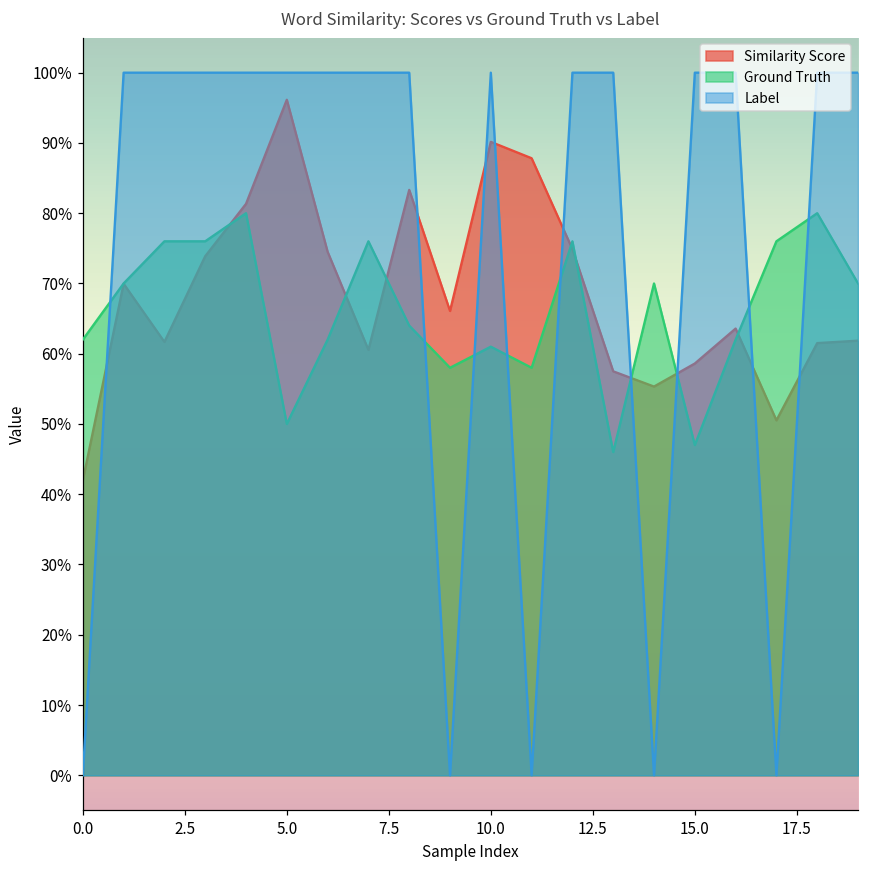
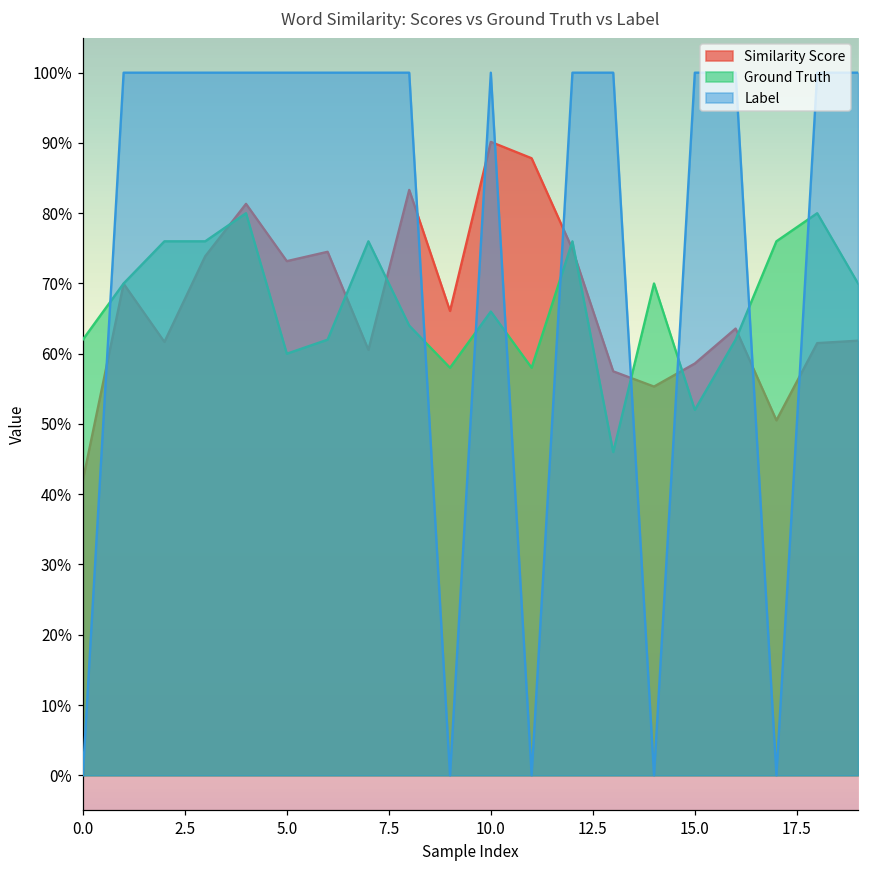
Similarity Score, 5.0: 96% -> 73%
Ground Truth, 5.0: 50% -> 60%
Ground Truth, 10.0: 61% -> 66%
Ground Truth, 15.0: 47% -> 52%
